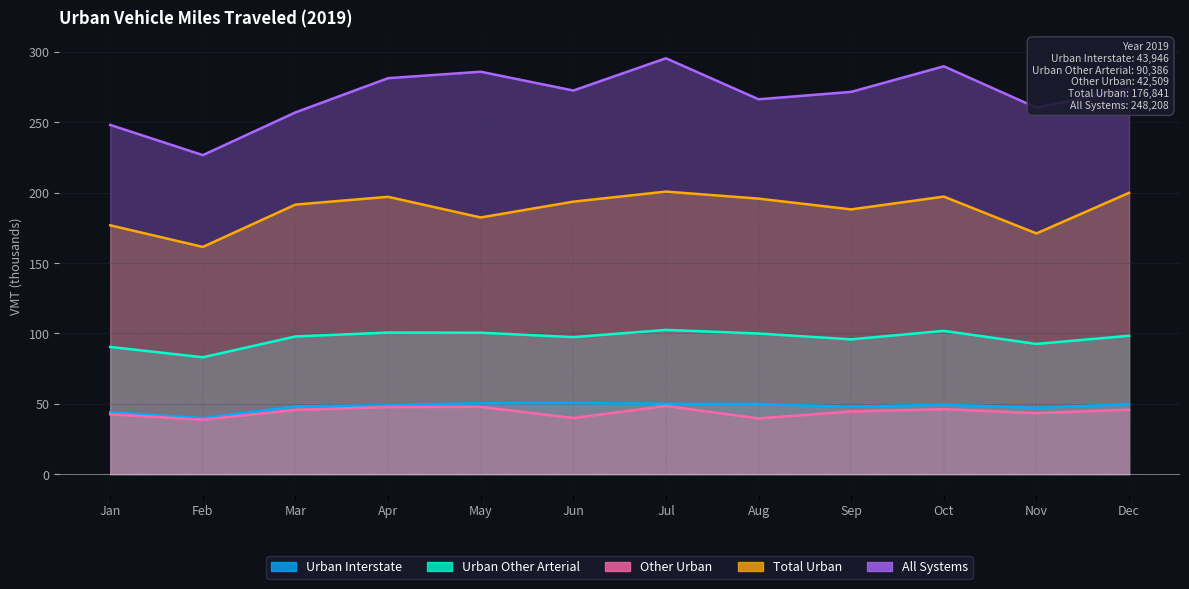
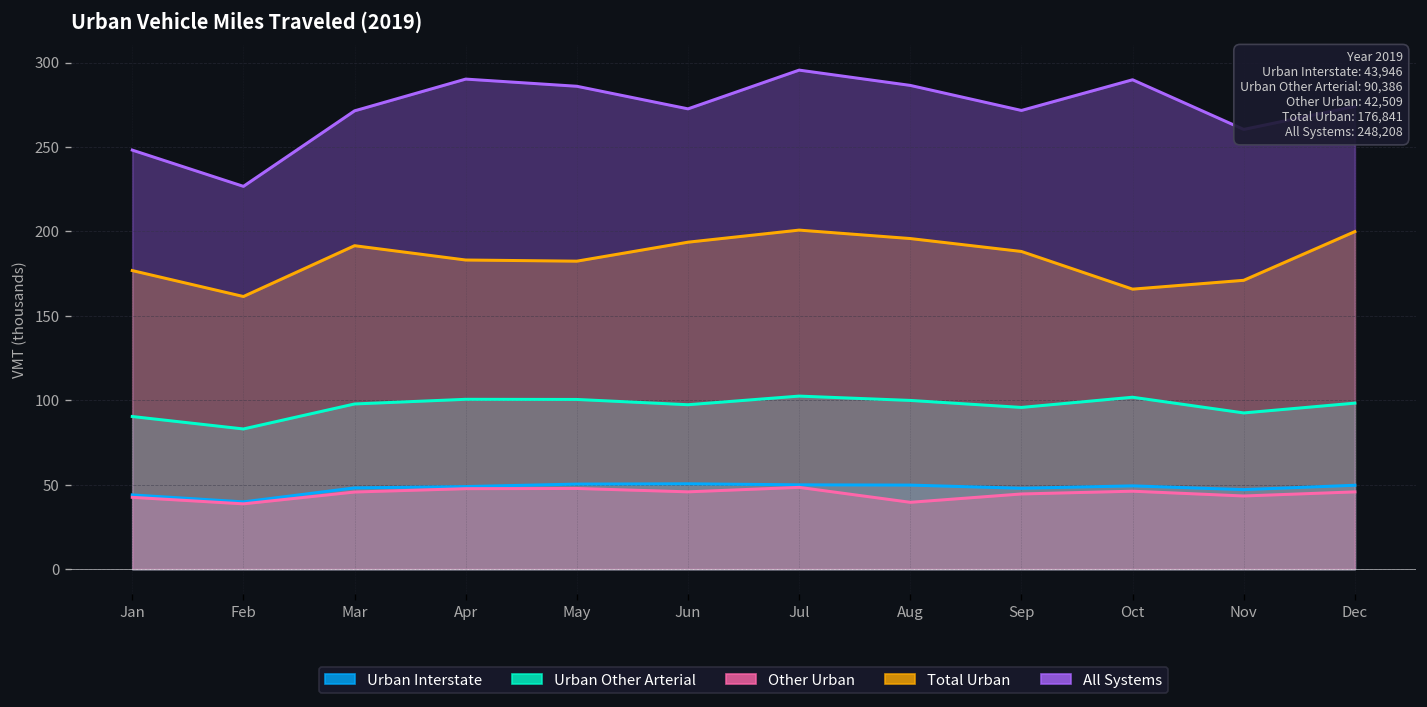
All Systems, Mar: 257 -> 271
Total Urban, Apr: 197 -> 183
All Systems, Apr: 281 -> 290
Other Urban, Jun: 40 -> 46
All Systems, Aug: 266 -> 287
Total Urban, Oct: 197 -> 166
